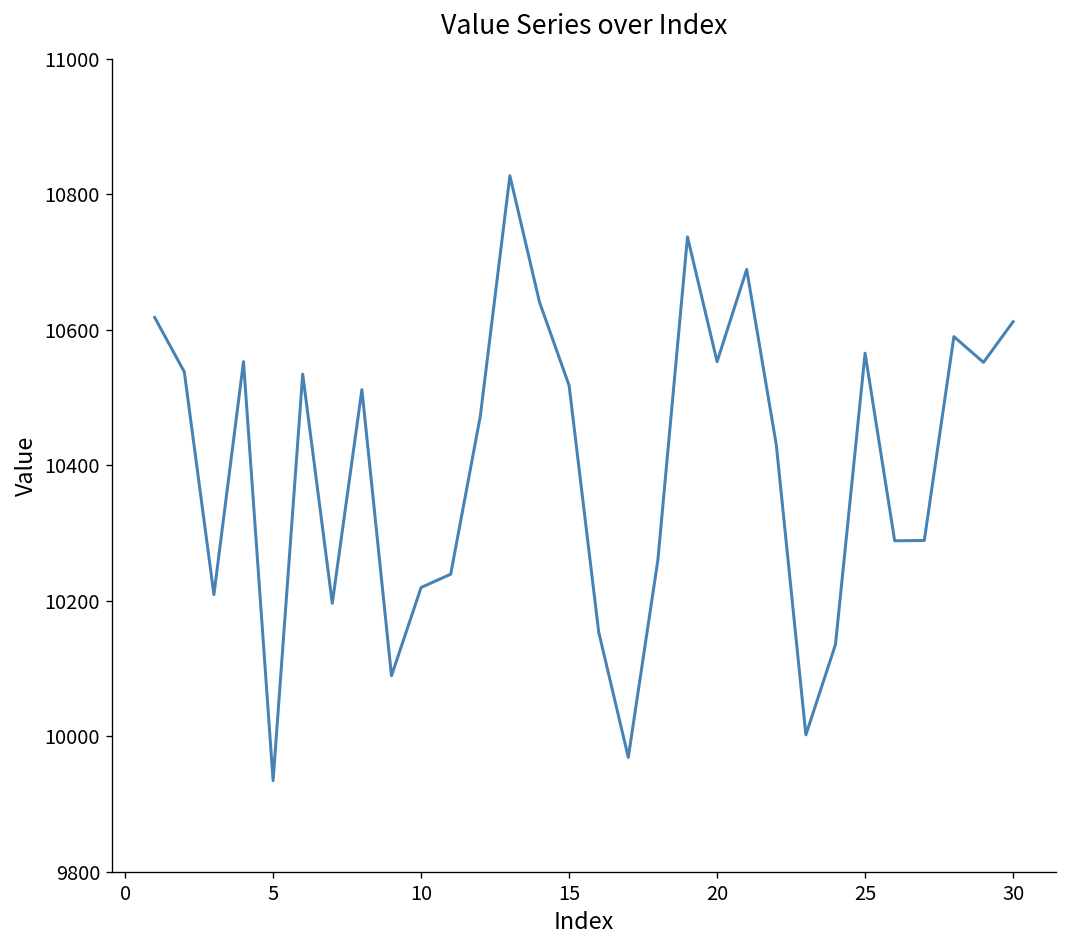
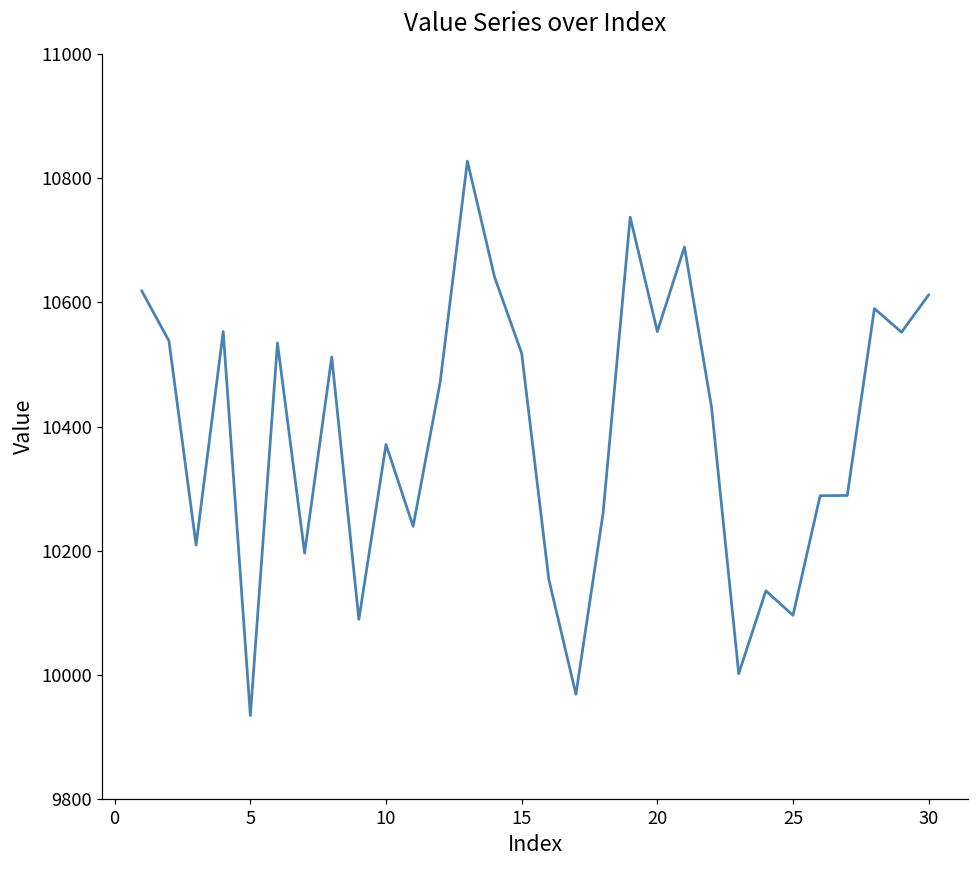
10: 10220 -> 10370
25: 10570 -> 10100
